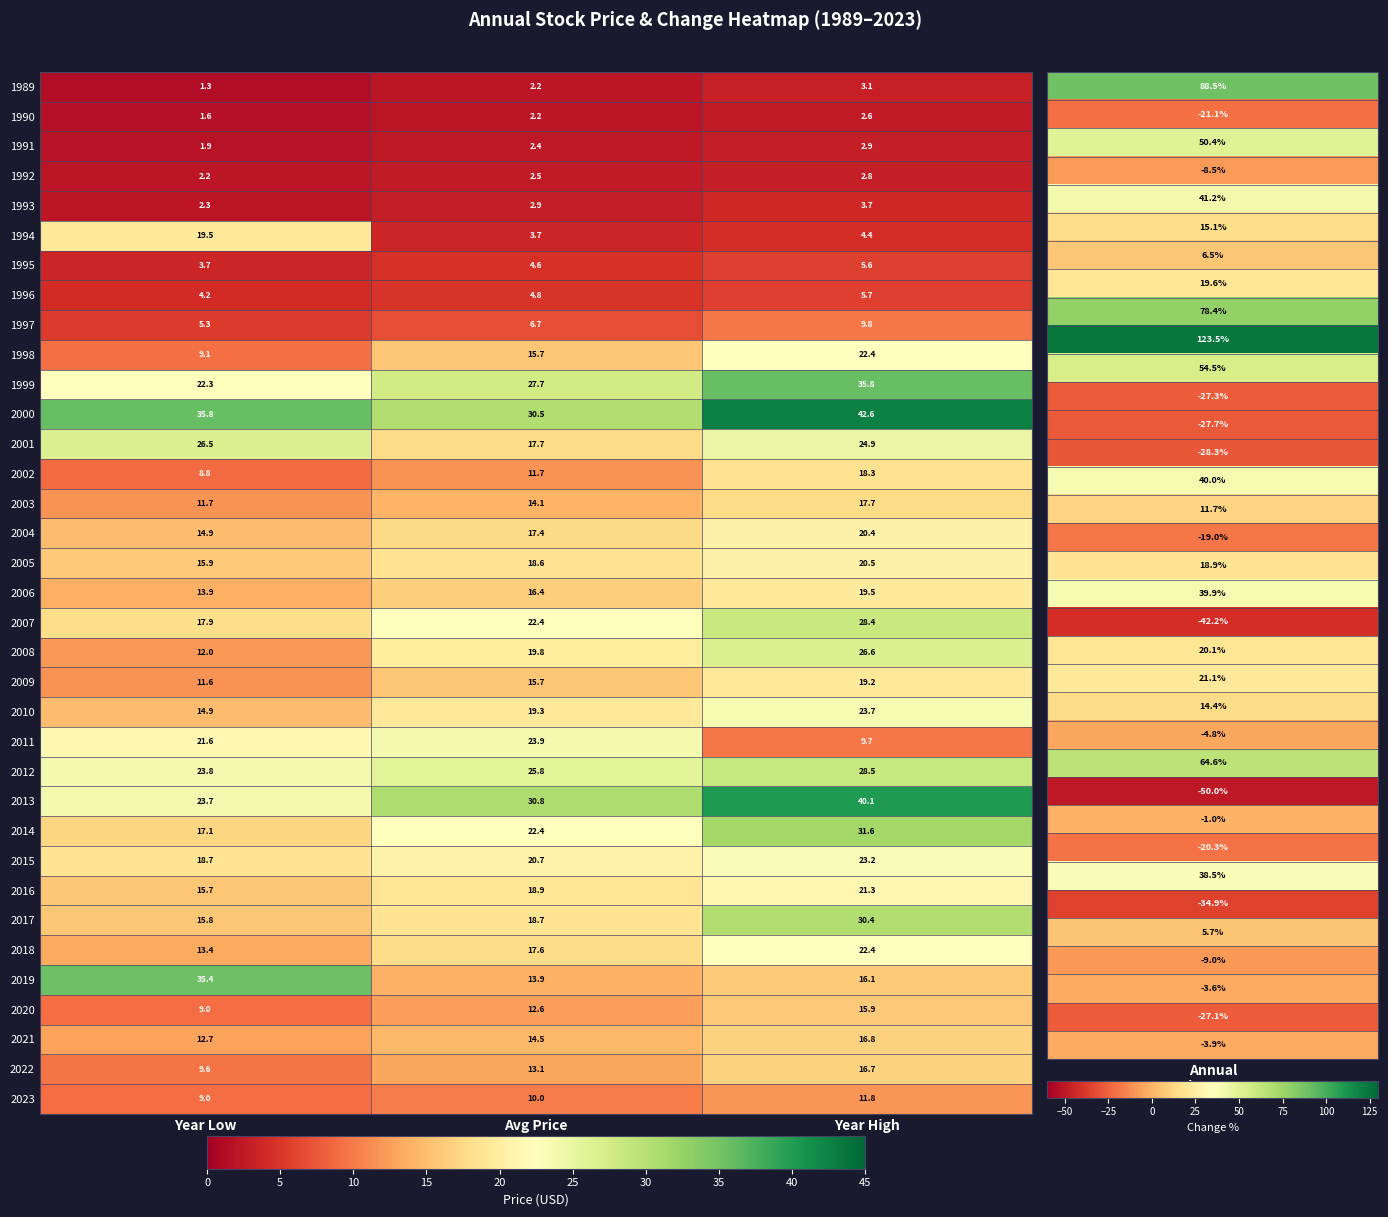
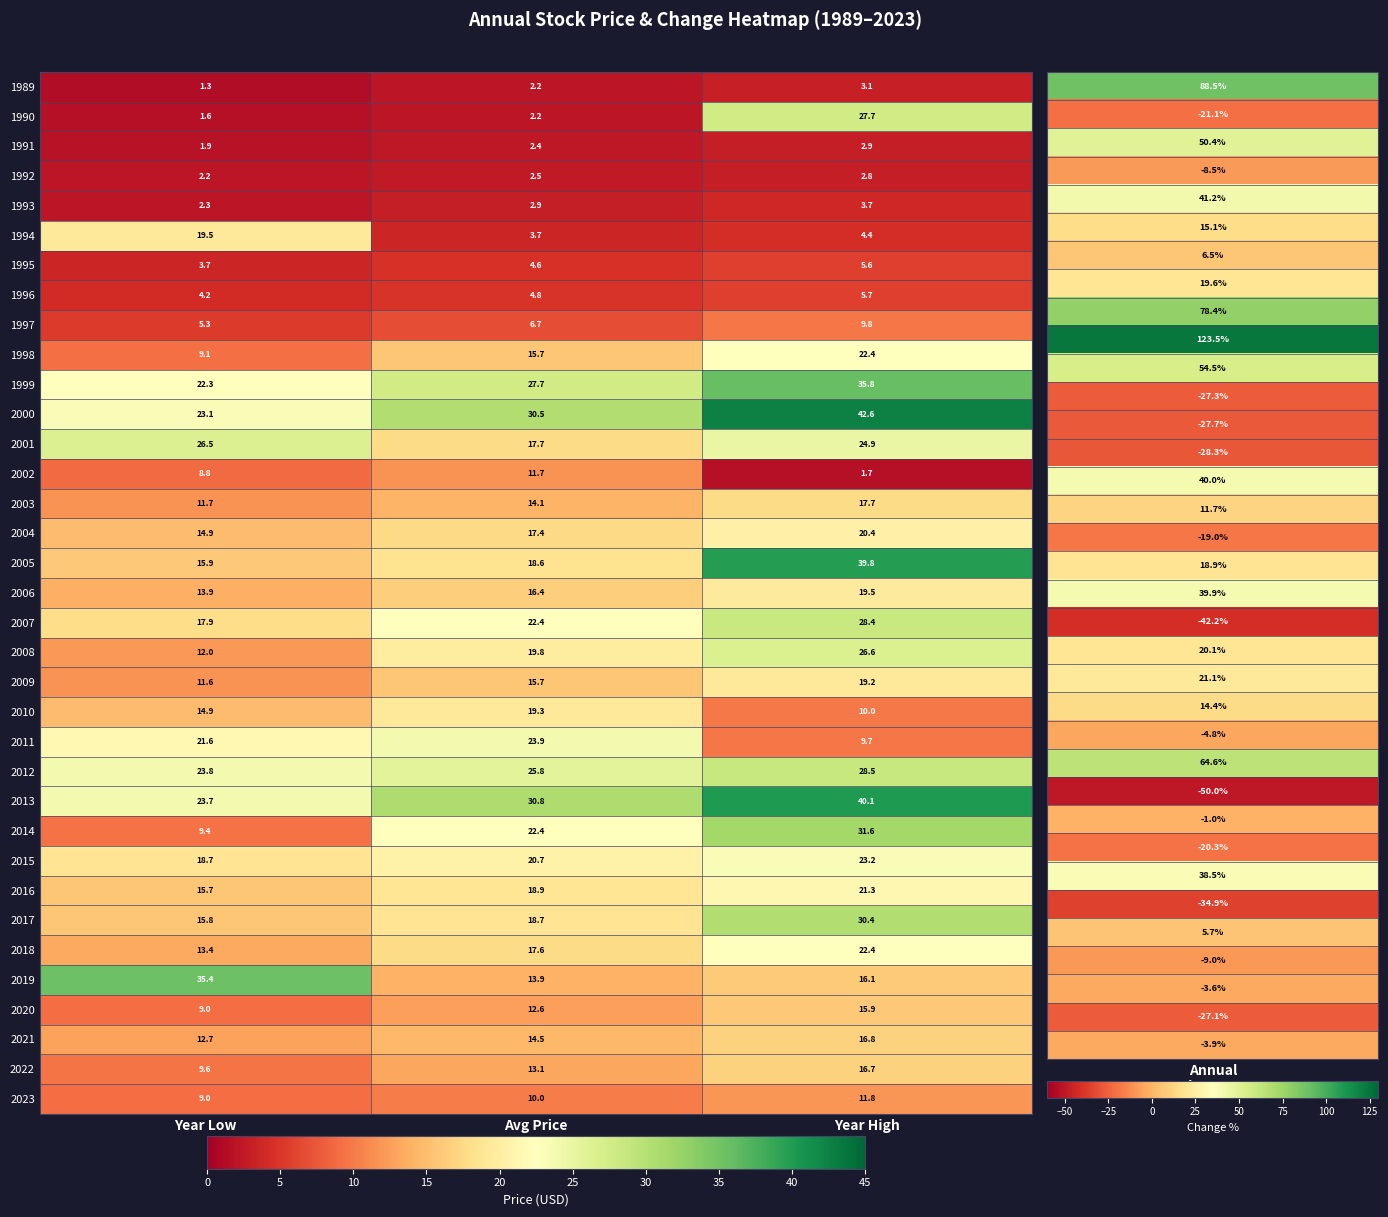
1990, Year High: 2.6 -> 27.7
2000, Year Low: 35.8 -> 23.1
2002, Year High: 18.3 -> 1.7
2005, Year High: 20.5 -> 39.8
2010, Year High: 23.7 -> 10.0
2014, Year Low: 17.1 -> 9.4
